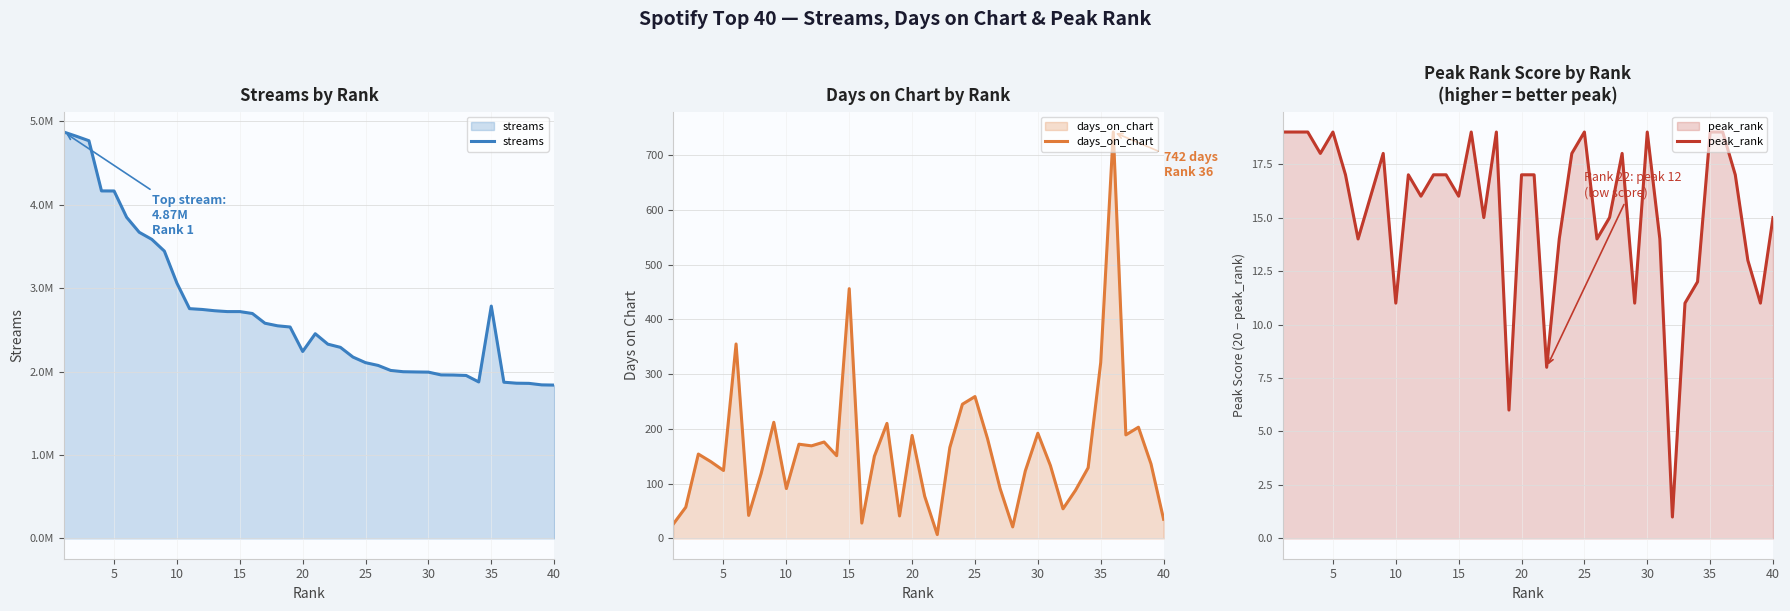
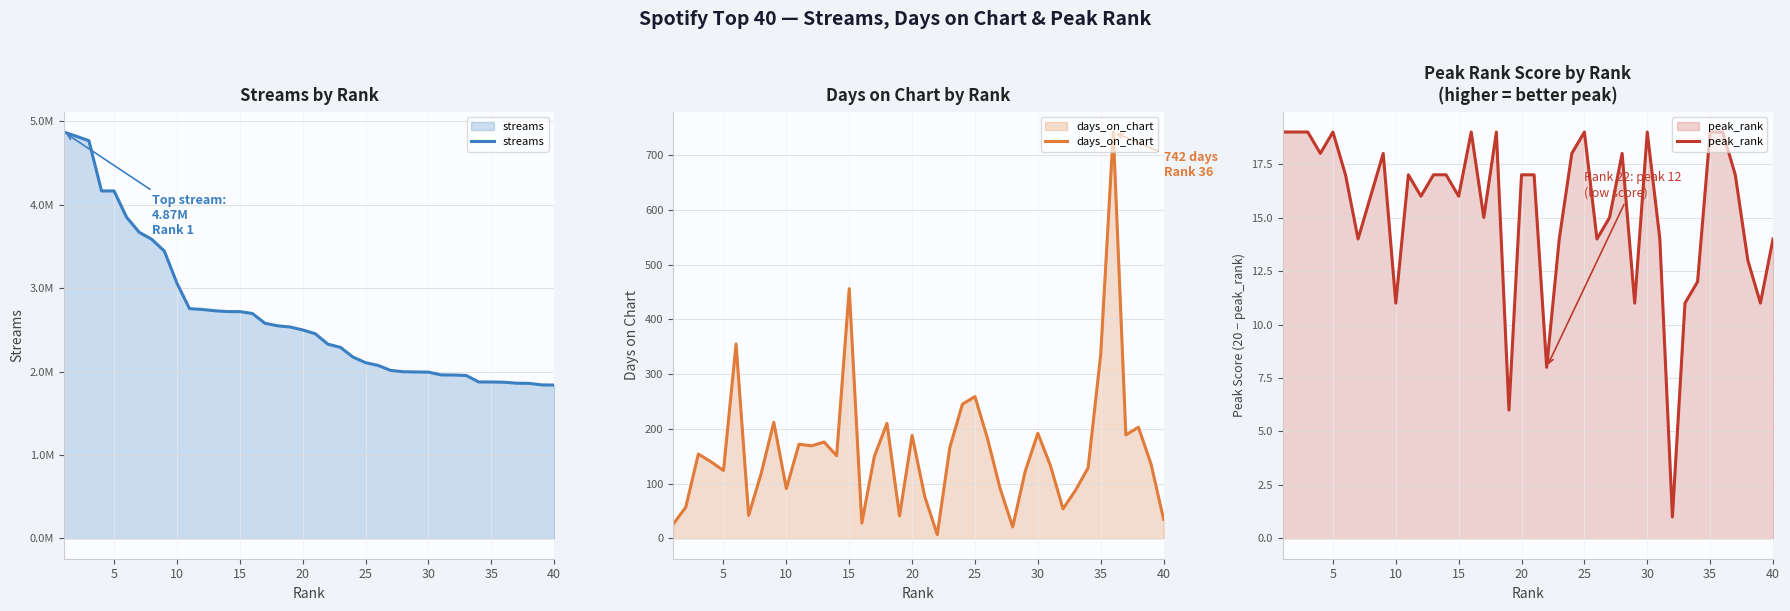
Streams by Rank, 20: 2200000 -> 2500000
Streams by Rank, 35: 2800000 -> 1900000
Days on Chart by Rank, 35: 320 -> 340
Peak Rank Score by Rank (higher = better peak), 40: 15.0 -> 14.0
